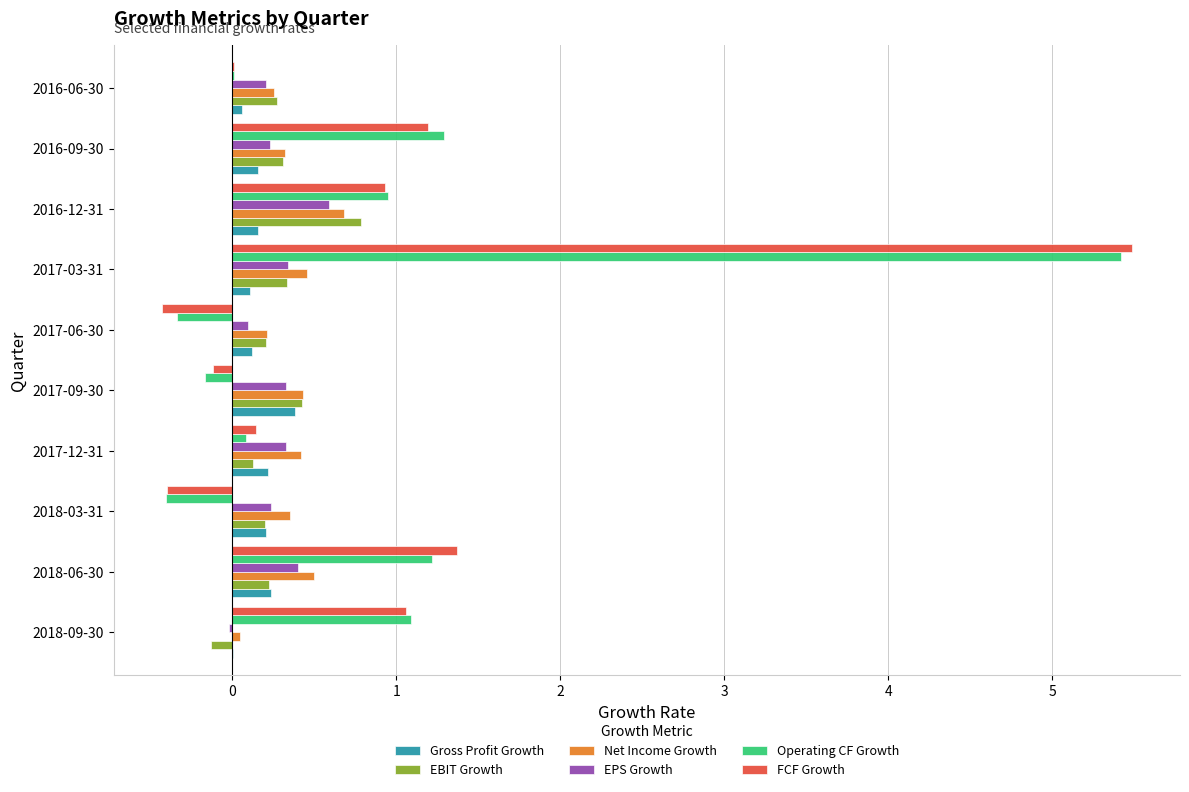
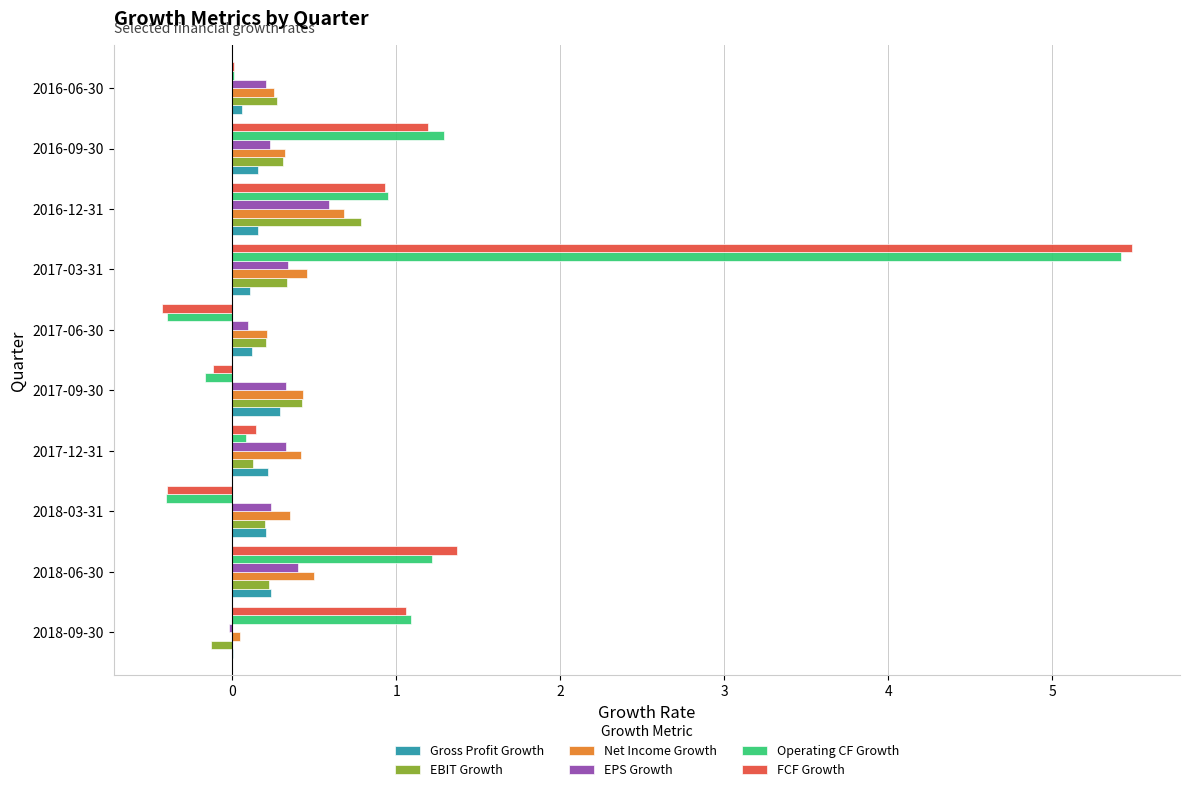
Operating CF Growth, 2017-06-30: -0.34 -> -0.40
Gross Profit Growth, 2017-09-30: 0.38 -> 0.29
